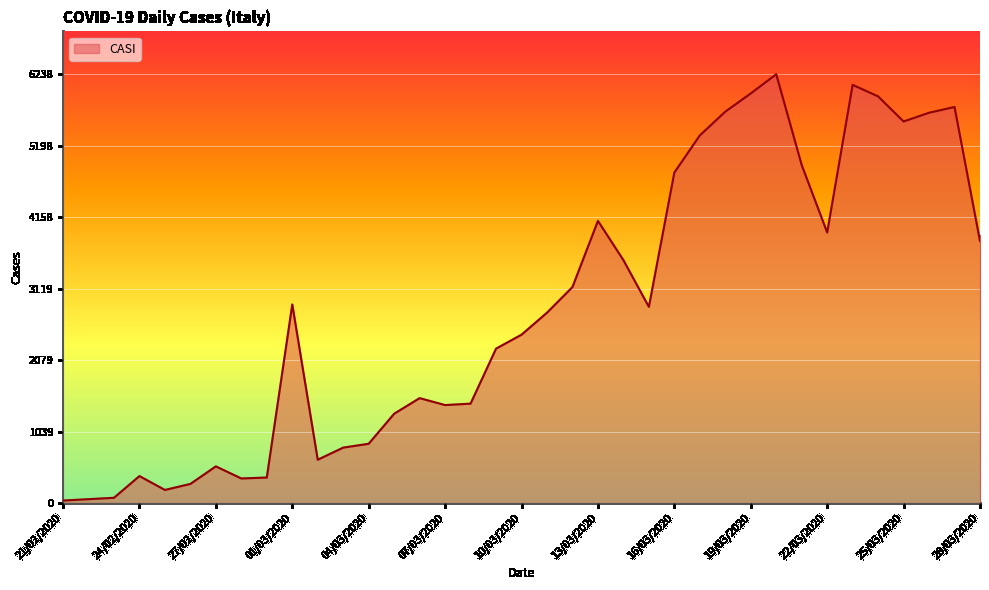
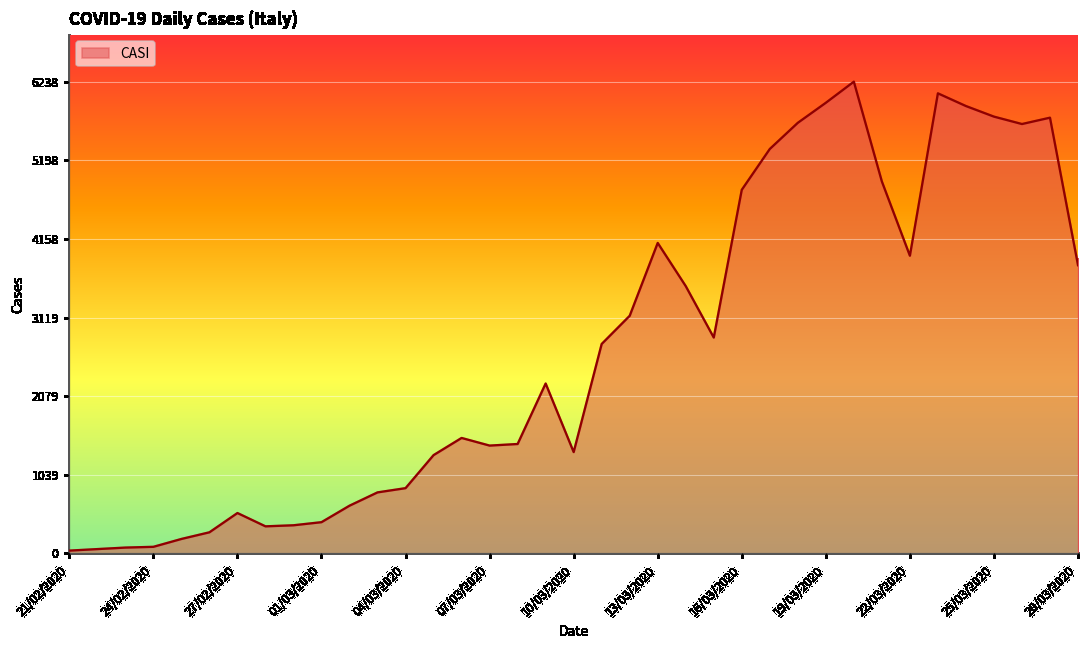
24/02/2020: 400 -> 100
01/03/2020: 2900 -> 400
10/03/2020: 2400 -> 1300
25/03/2020: 5600 -> 5800
